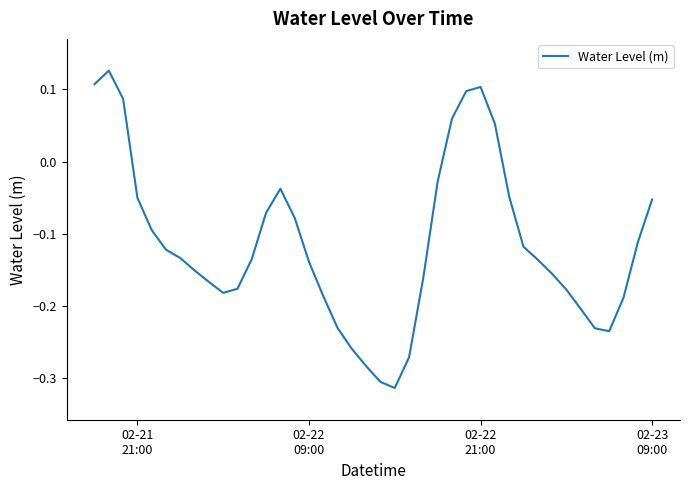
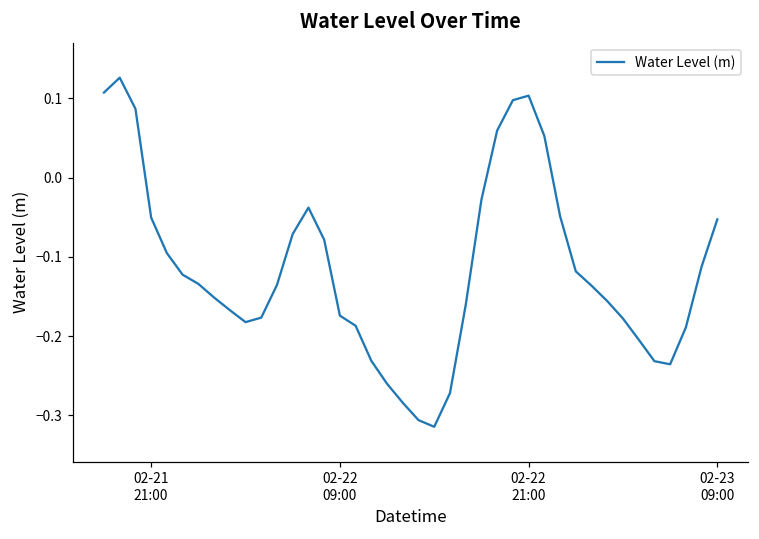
02-22 09:00: -0.14 -> -0.17
